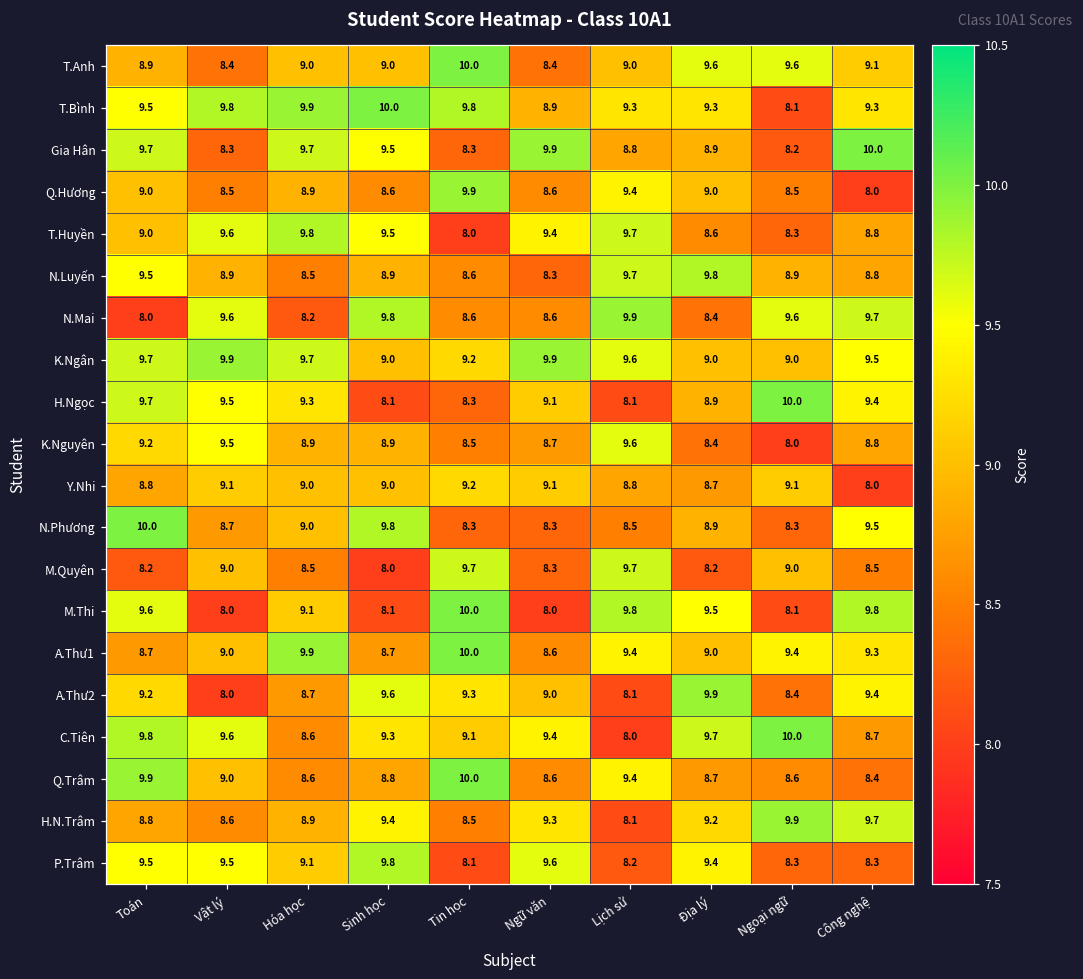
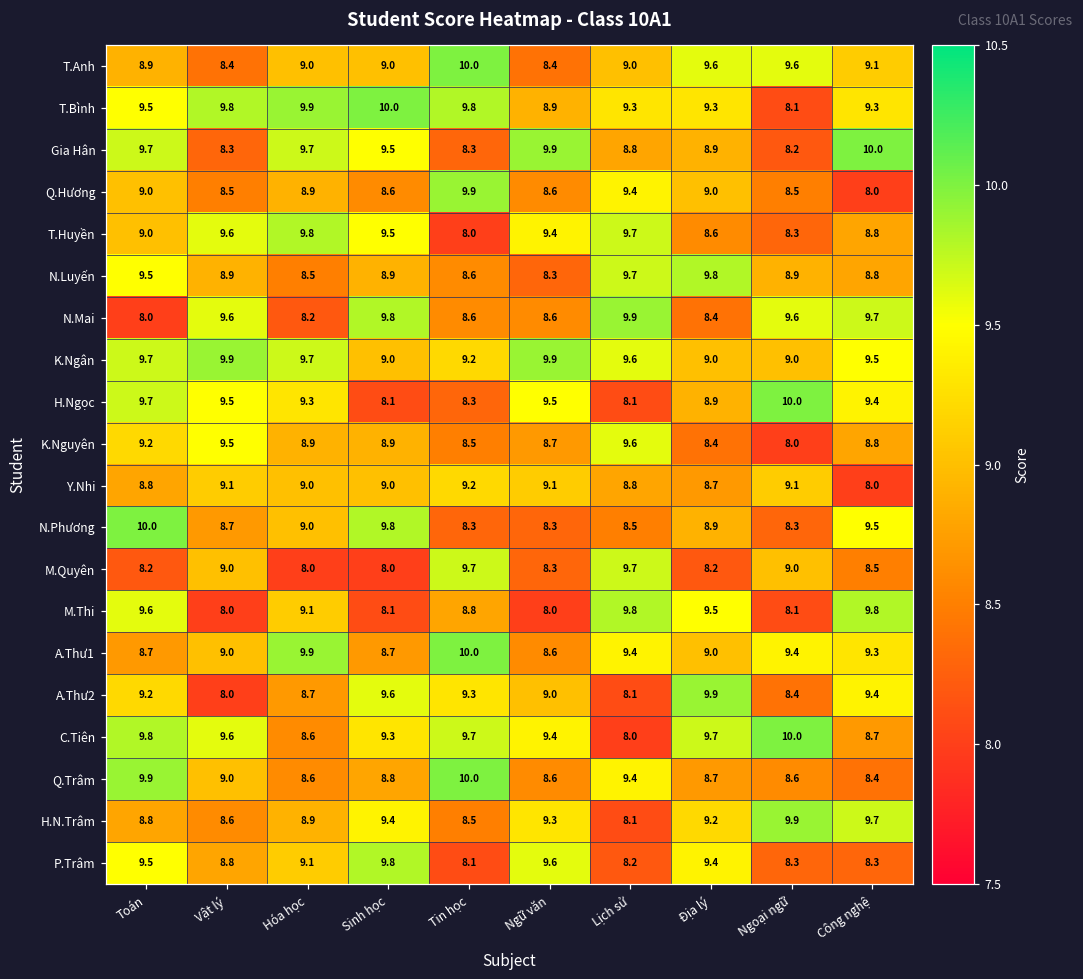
H.Ngọc, Ngữ văn: 9.1 -> 9.5
M.Quyên, Hóa học: 8.5 -> 8.0
M.Thi, Tin học: 10.0 -> 8.8
C.Tiên, Tin học: 9.1 -> 9.7
P.Trâm, Vật lý: 9.5 -> 8.8
